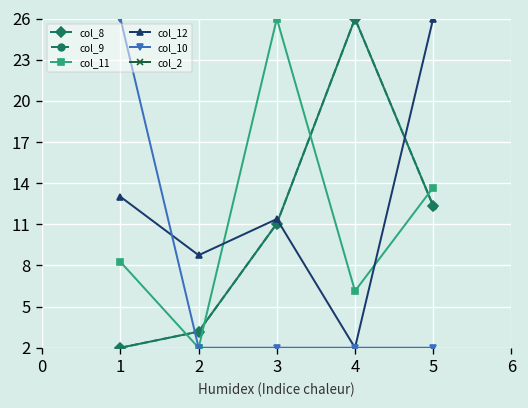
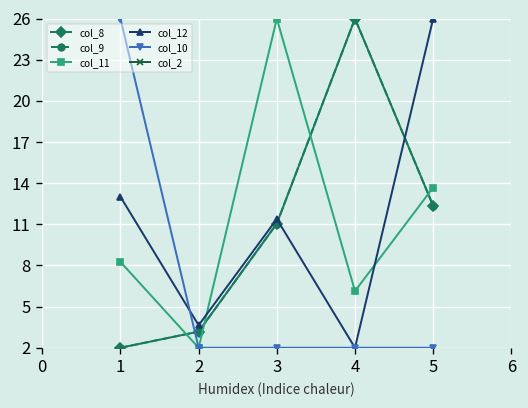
col_12, 2: 8.7 -> 3.6
